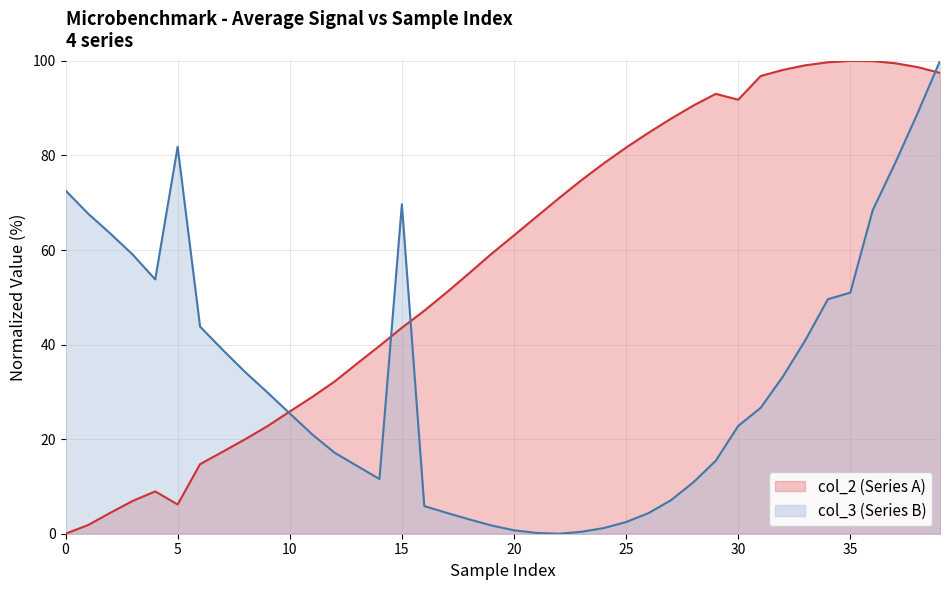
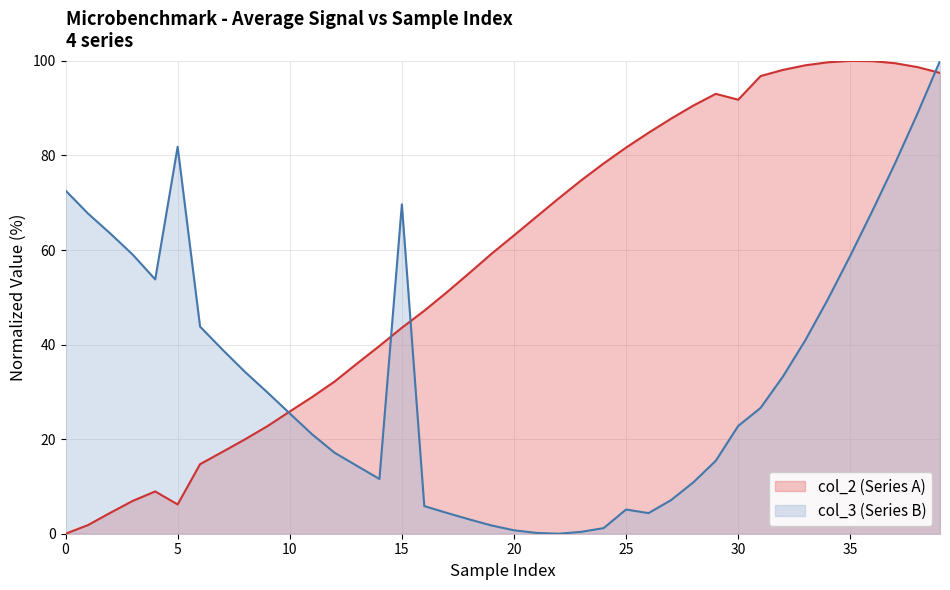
col_3 (Series B), 25: 2 -> 5
col_3 (Series B), 35: 51 -> 59
